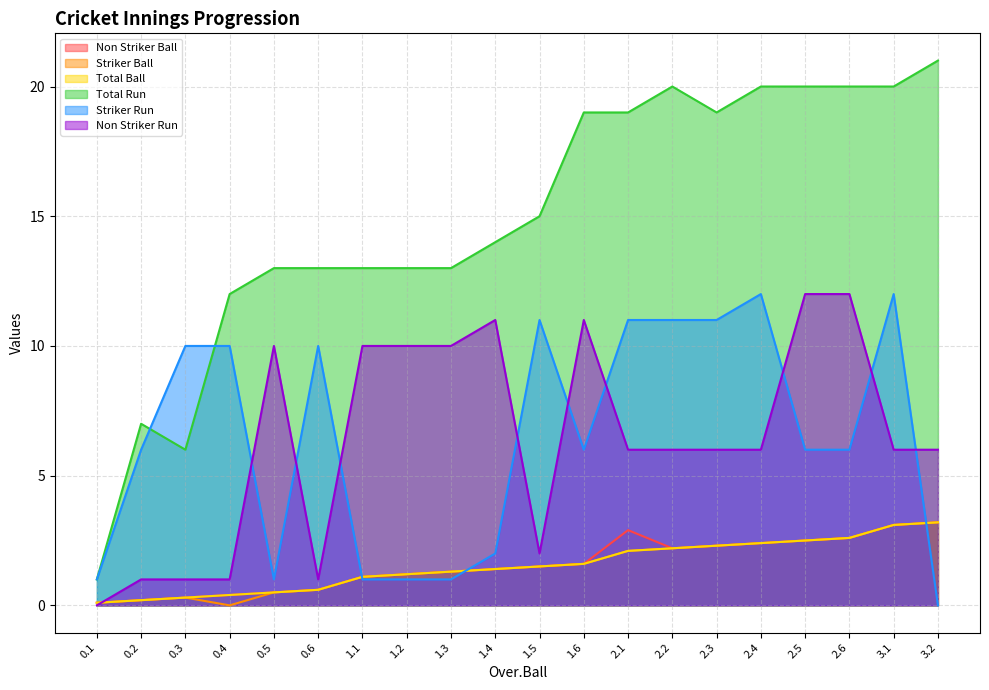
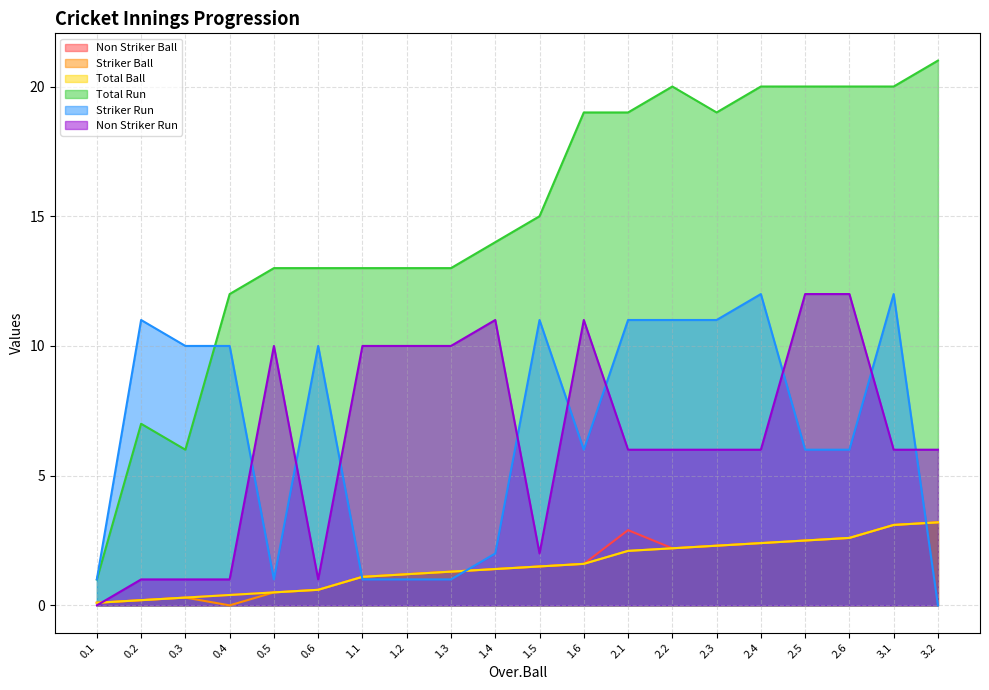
Striker Run, 0.2: 6 -> 11
